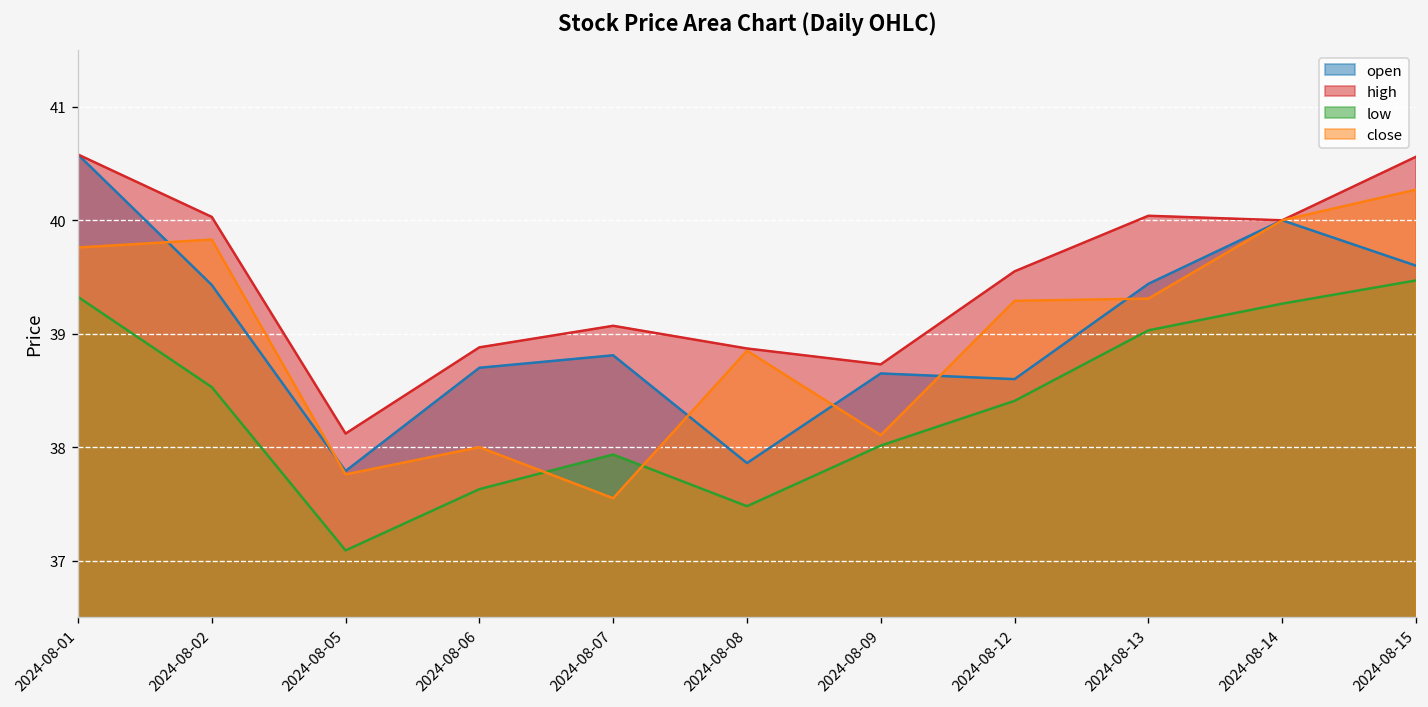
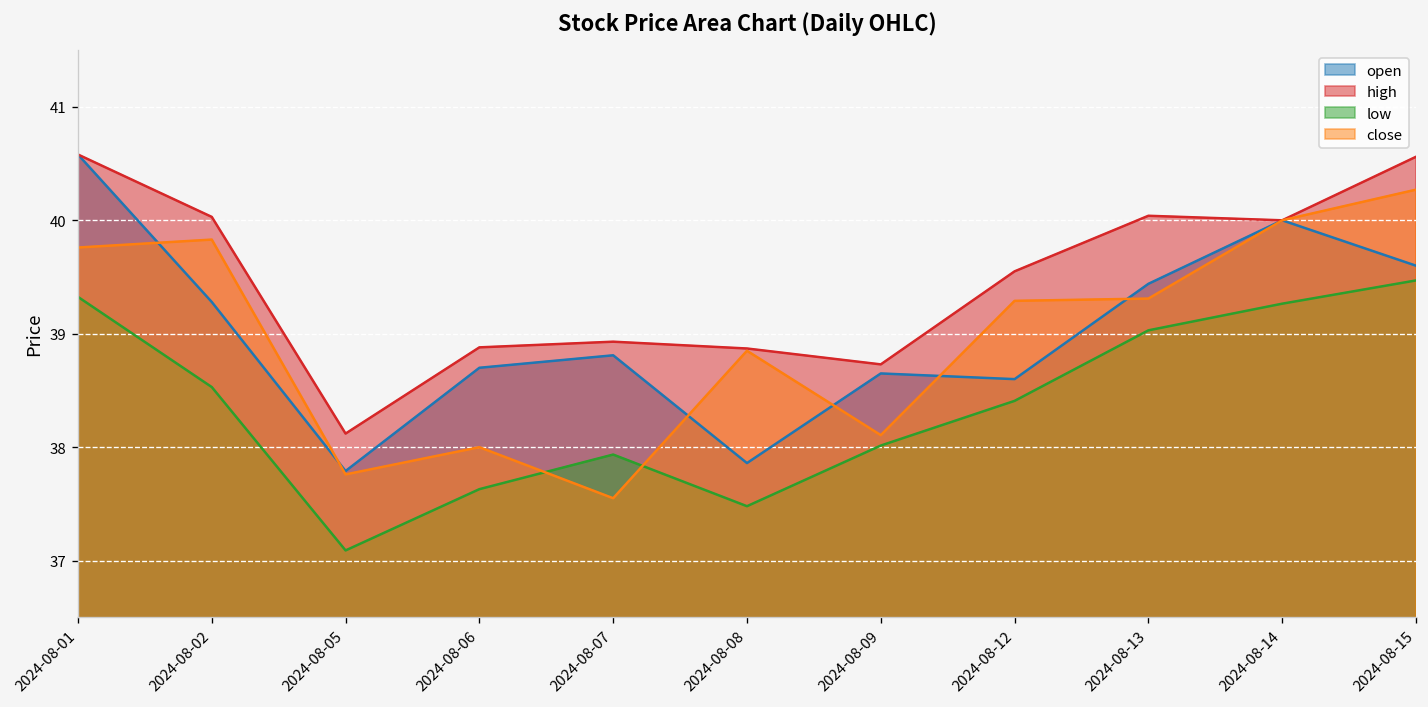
open, 2024-08-02: 39.4 -> 39.3
high, 2024-08-07: 39.1 -> 38.9
